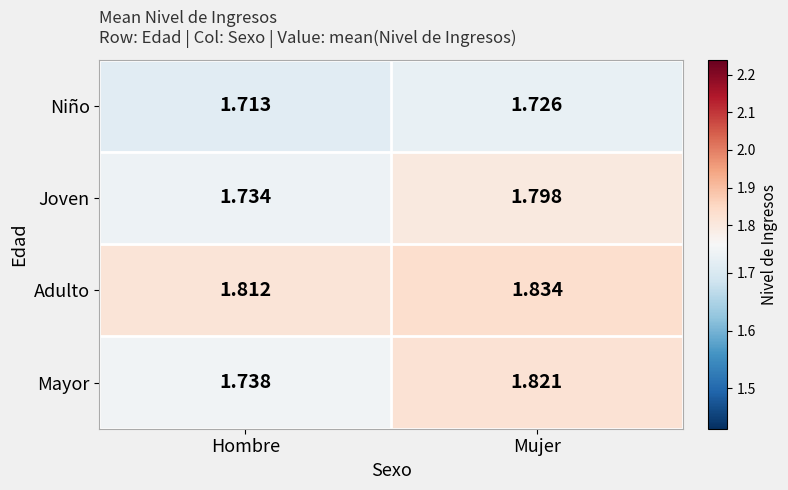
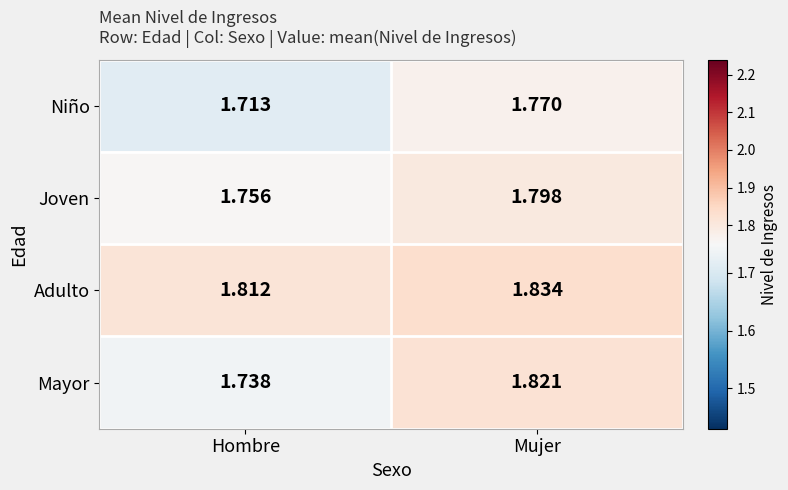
Niño, Mujer: 1.726 -> 1.770
Joven, Hombre: 1.734 -> 1.756
